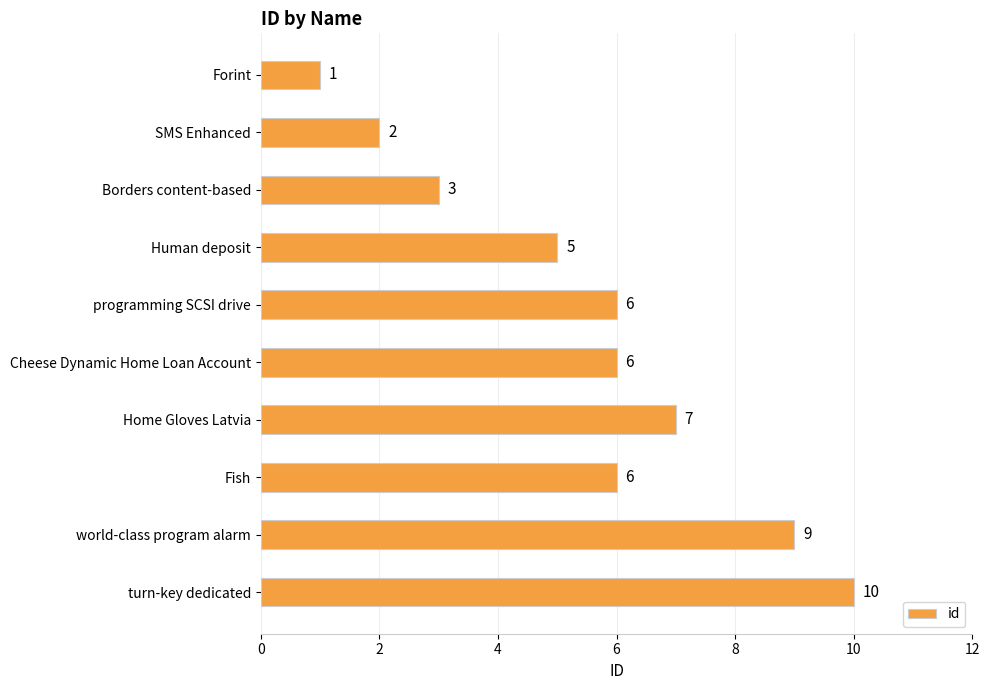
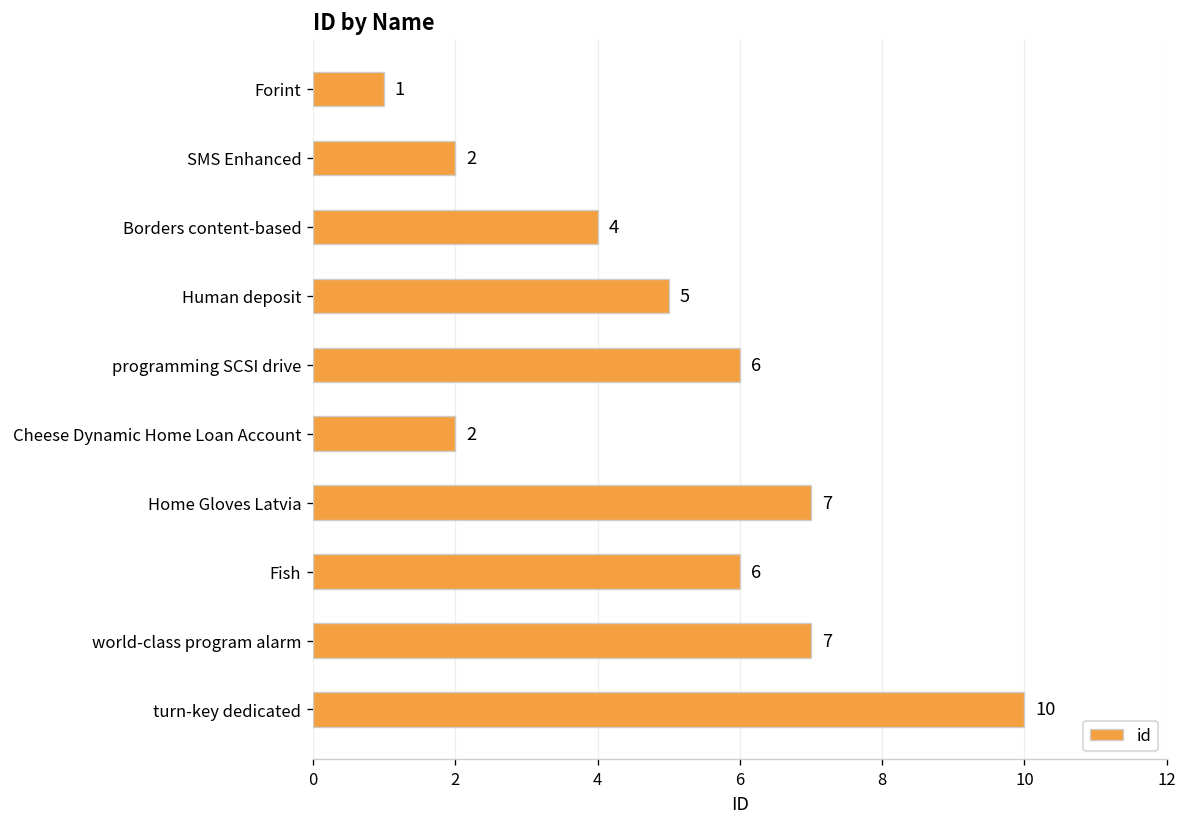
Borders content-based: 3 -> 4
Cheese Dynamic Home Loan Account: 6 -> 2
world-class program alarm: 9 -> 7
